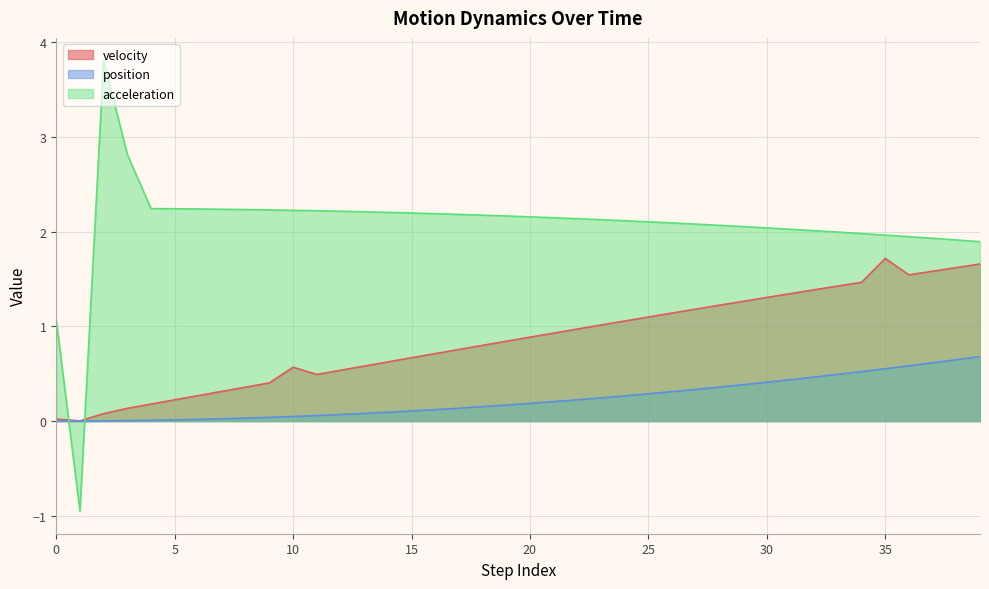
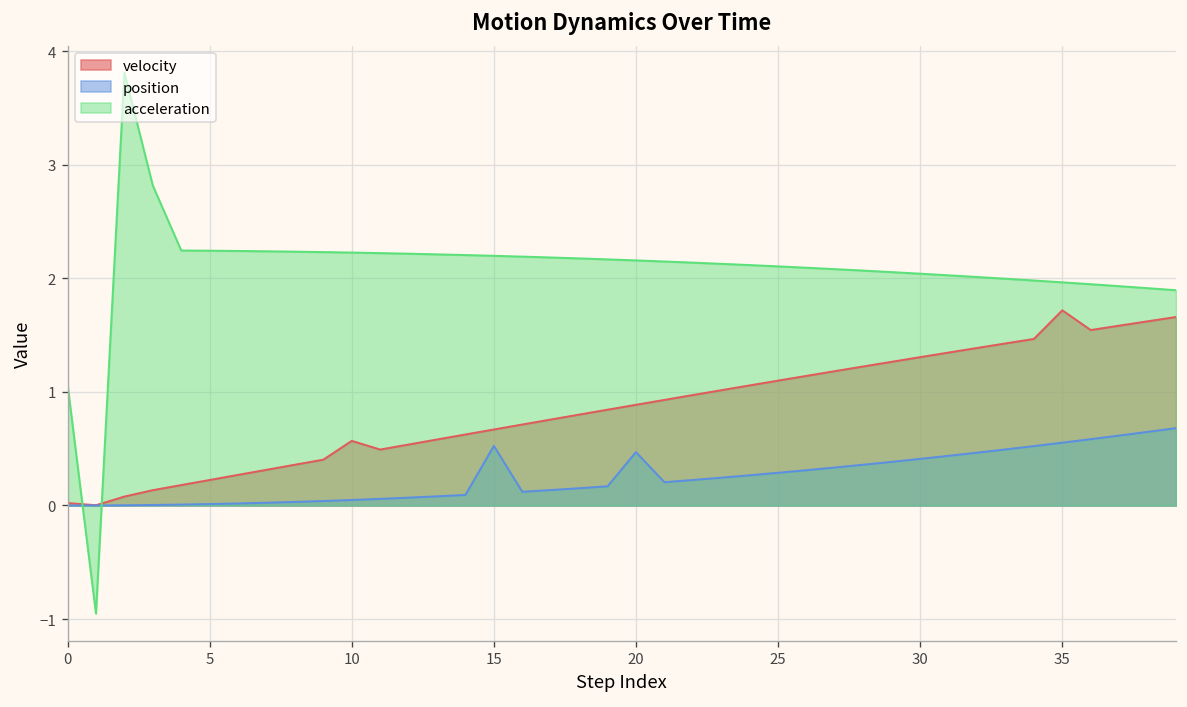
position, 15: 0.1 -> 0.5
position, 20: 0.2 -> 0.5
